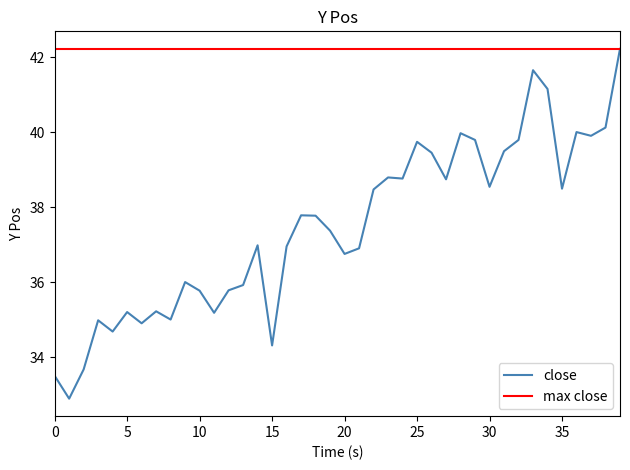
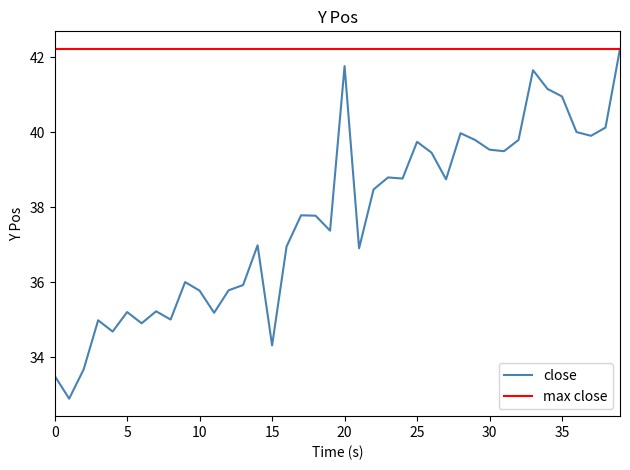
20: 36.8 -> 41.8
30: 38.5 -> 39.5
35: 38.5 -> 41.0
